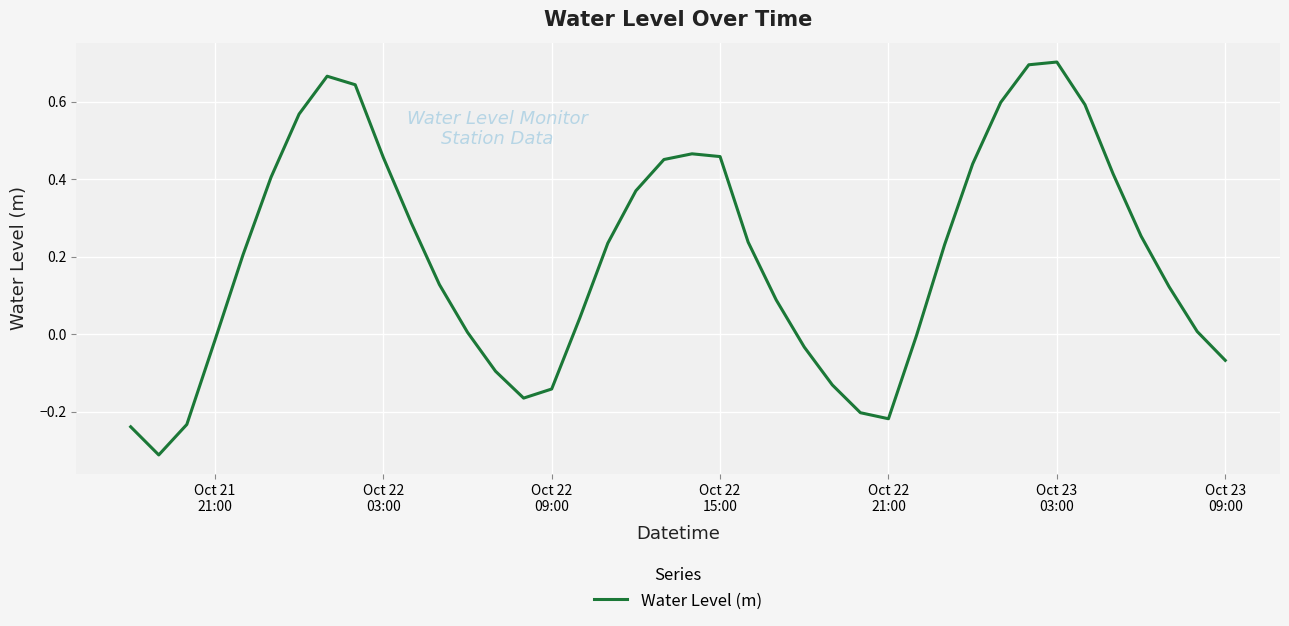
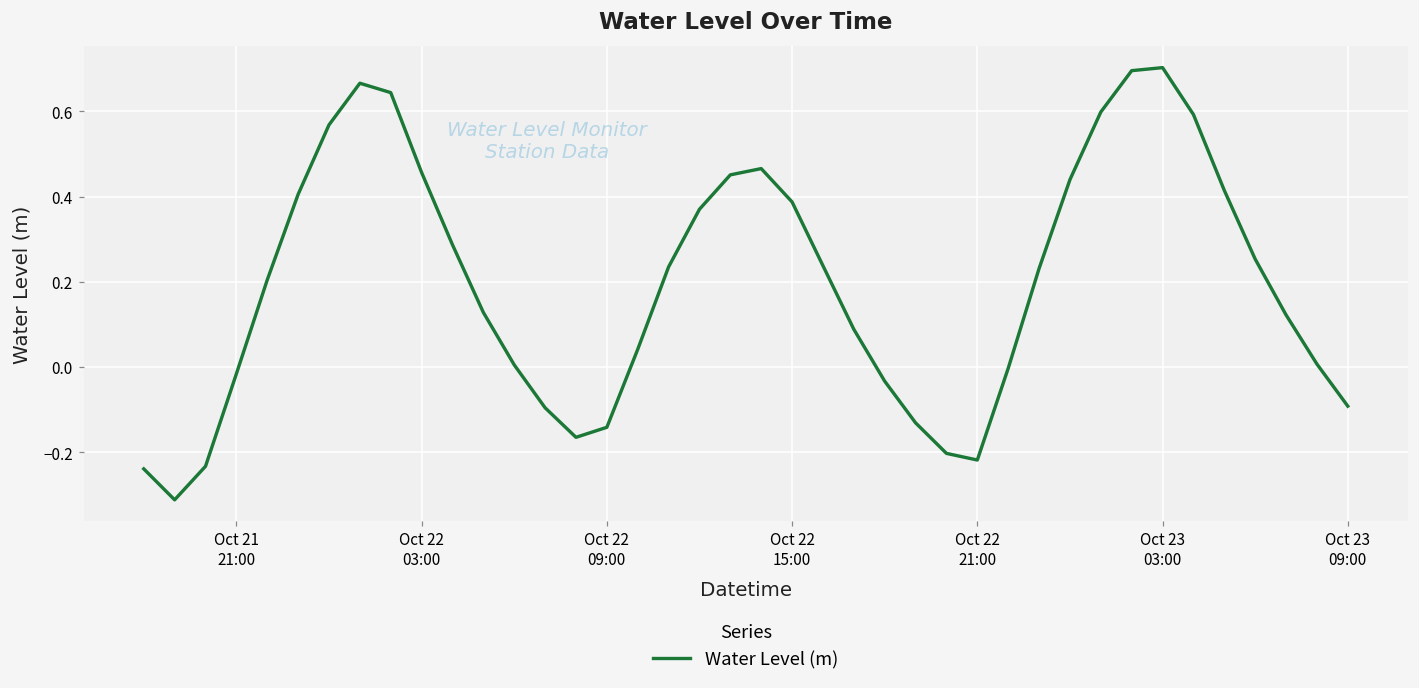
Oct 22 15:00: 0.46 -> 0.39
Oct 23 09:00: -0.07 -> -0.09
